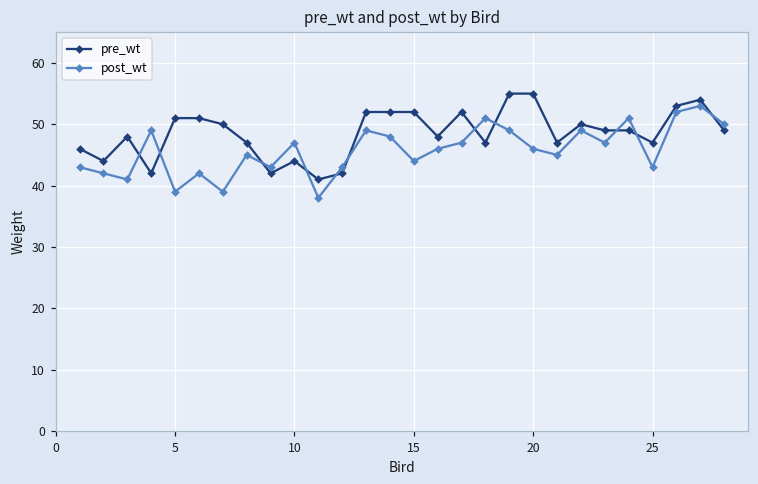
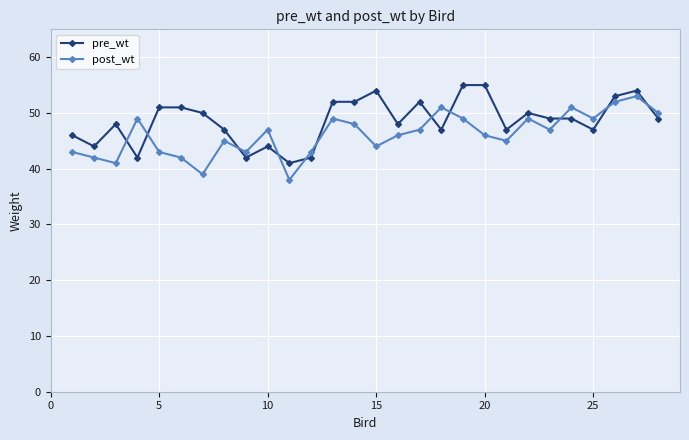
post_wt, 5: 39 -> 43
pre_wt, 15: 52 -> 54
post_wt, 25: 43 -> 49
